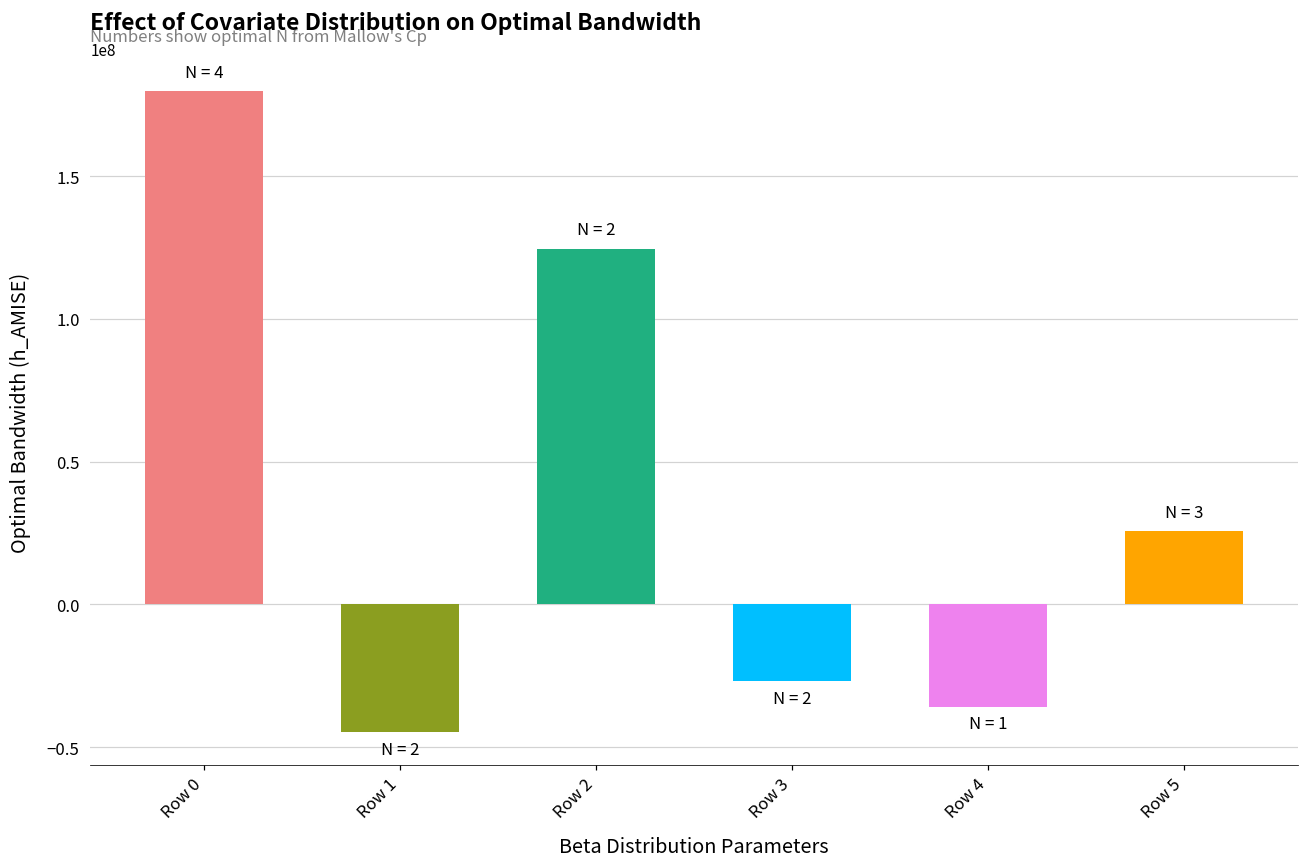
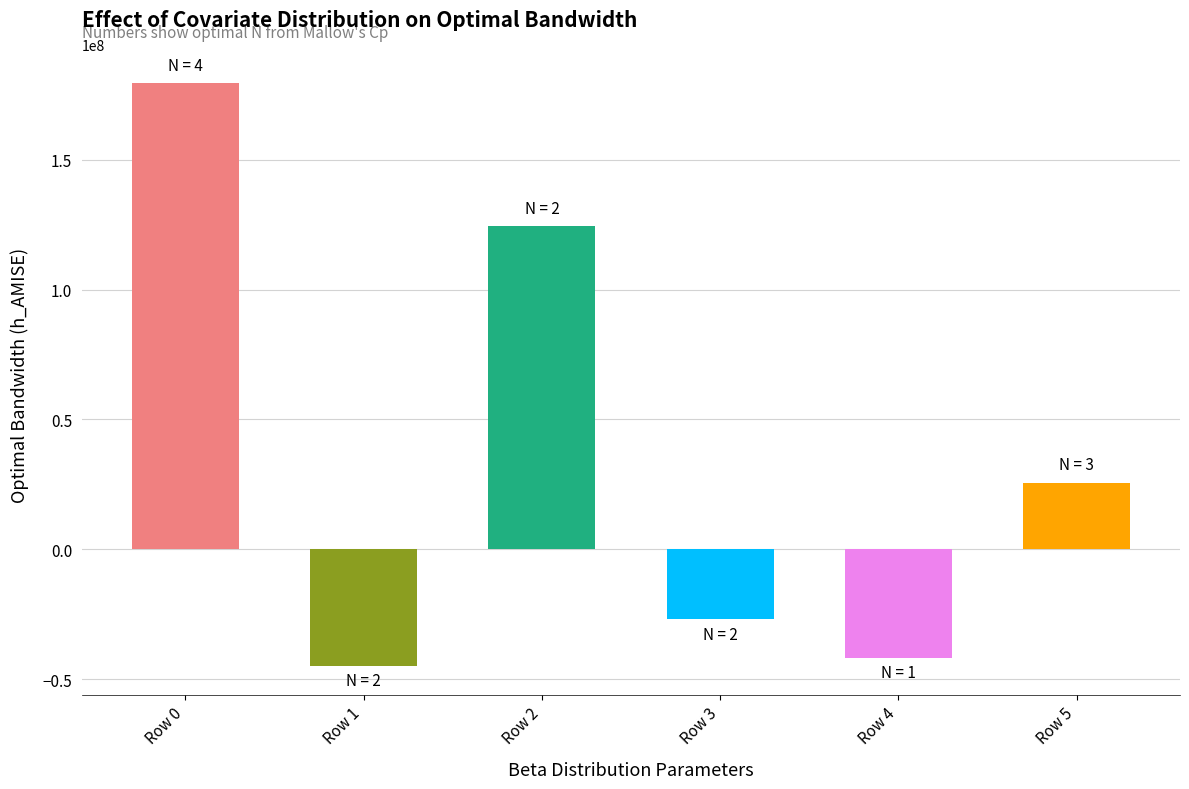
Row 4: -36000000 -> -42000000
